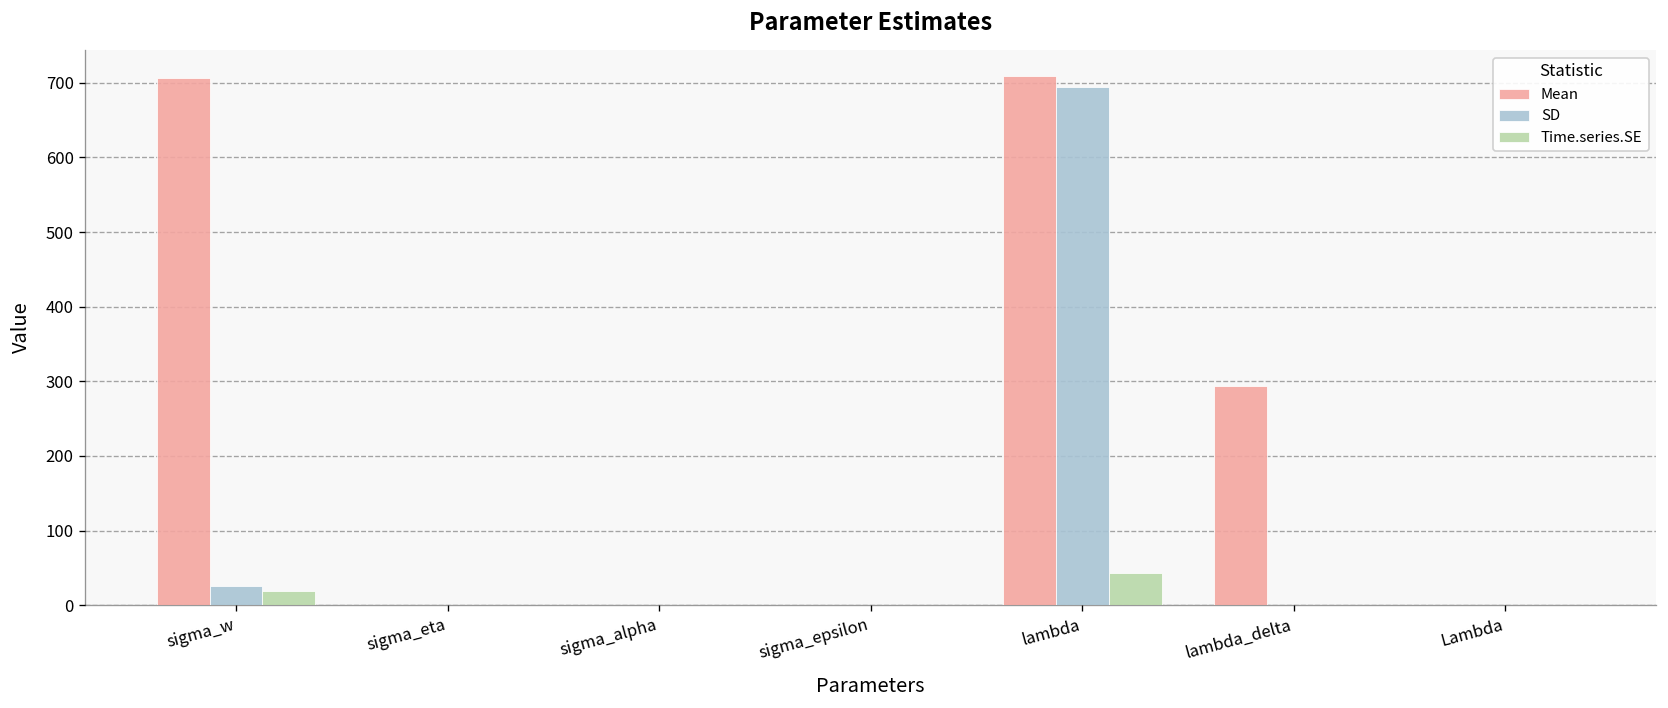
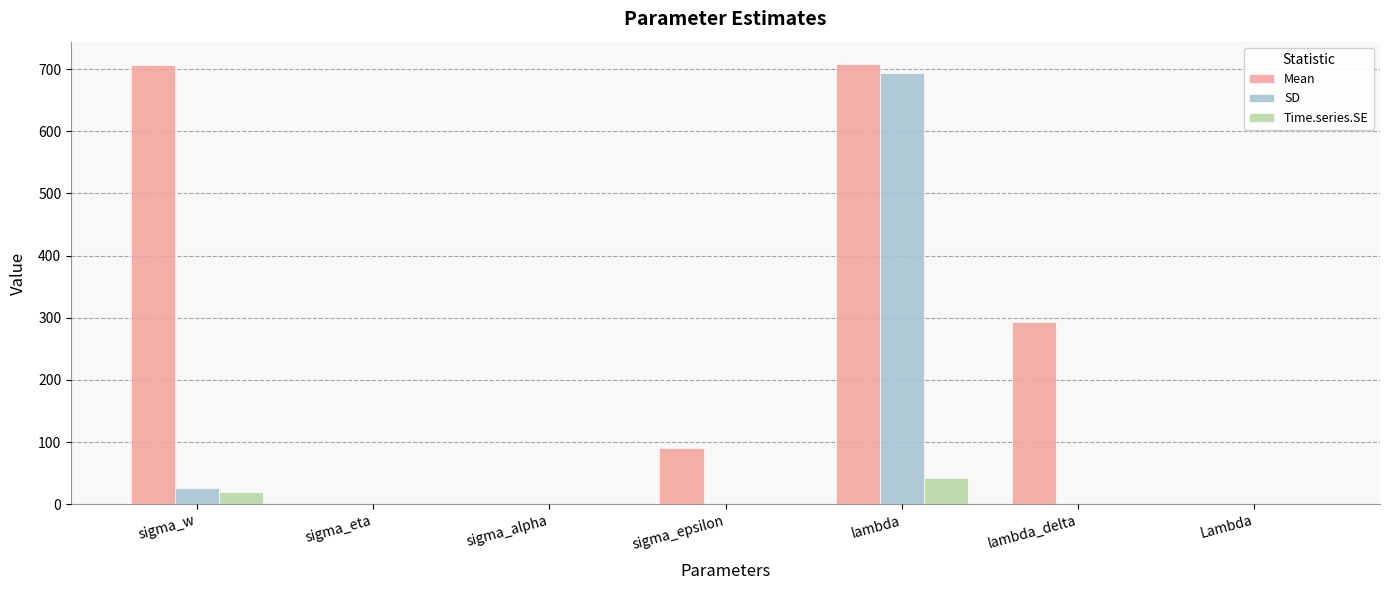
Mean, sigma_epsilon: 0 -> 90
